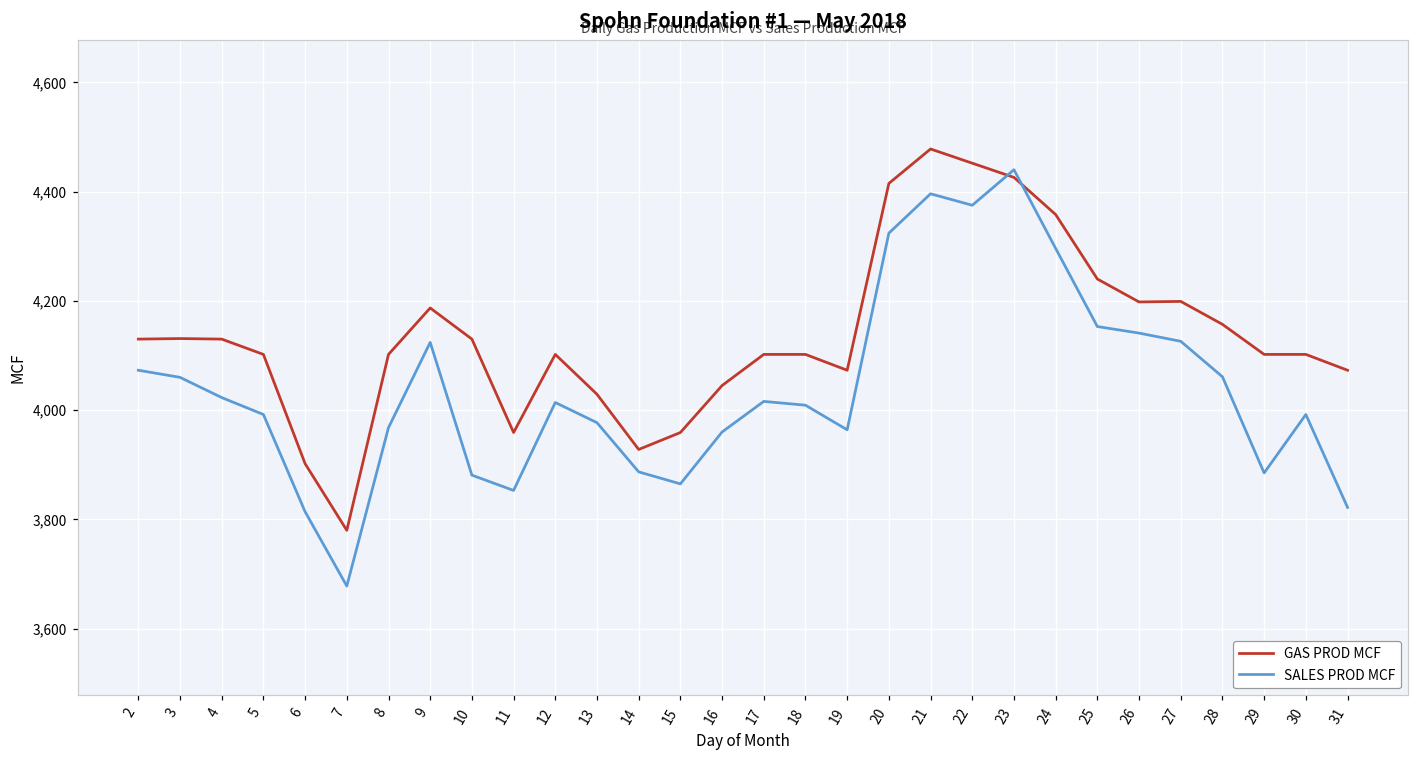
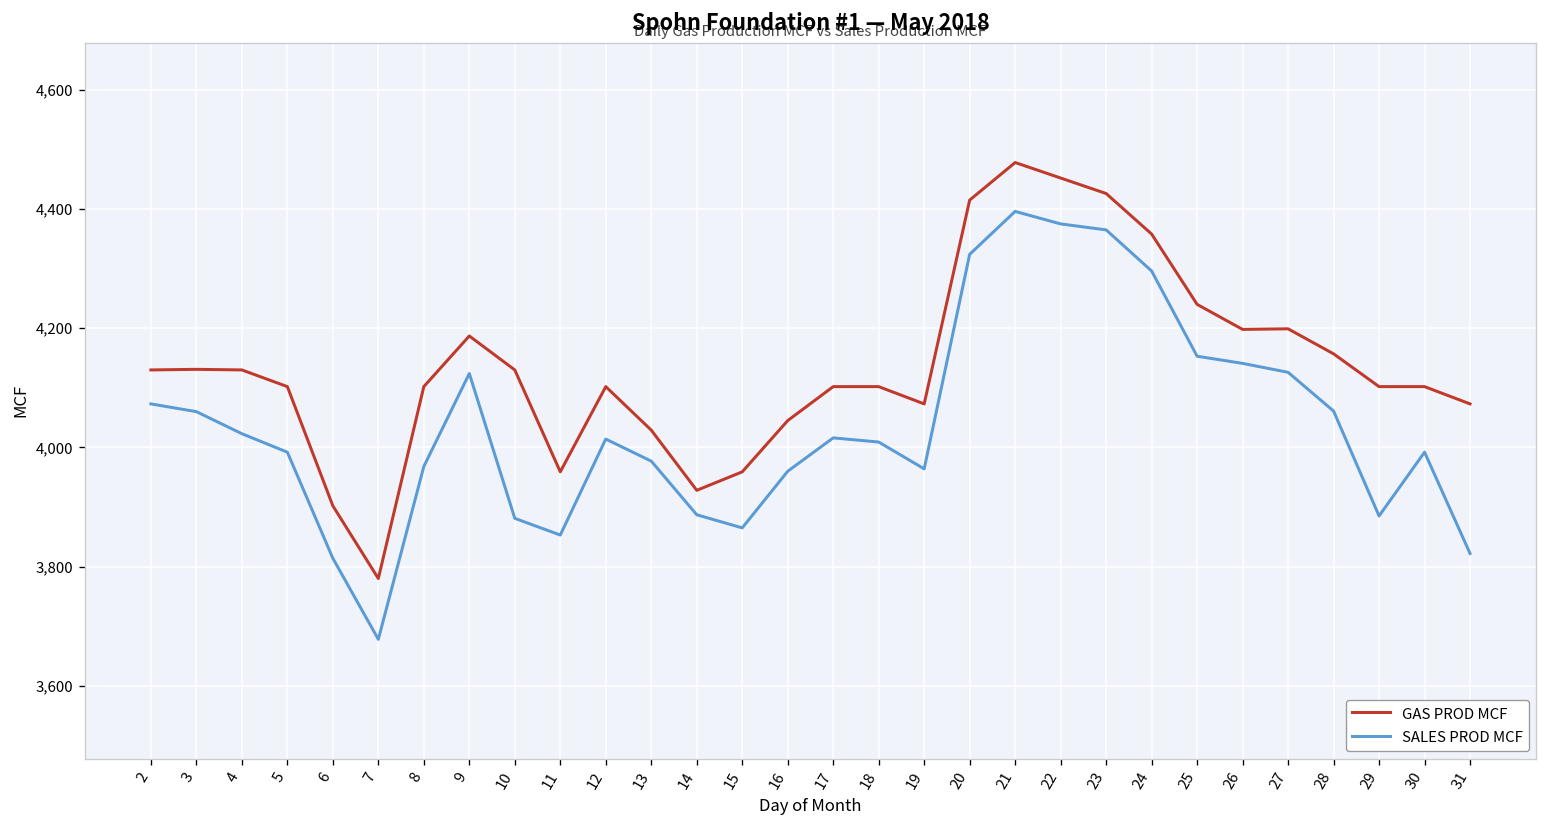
SALES PROD MCF, 23: 4,440 -> 4,370
